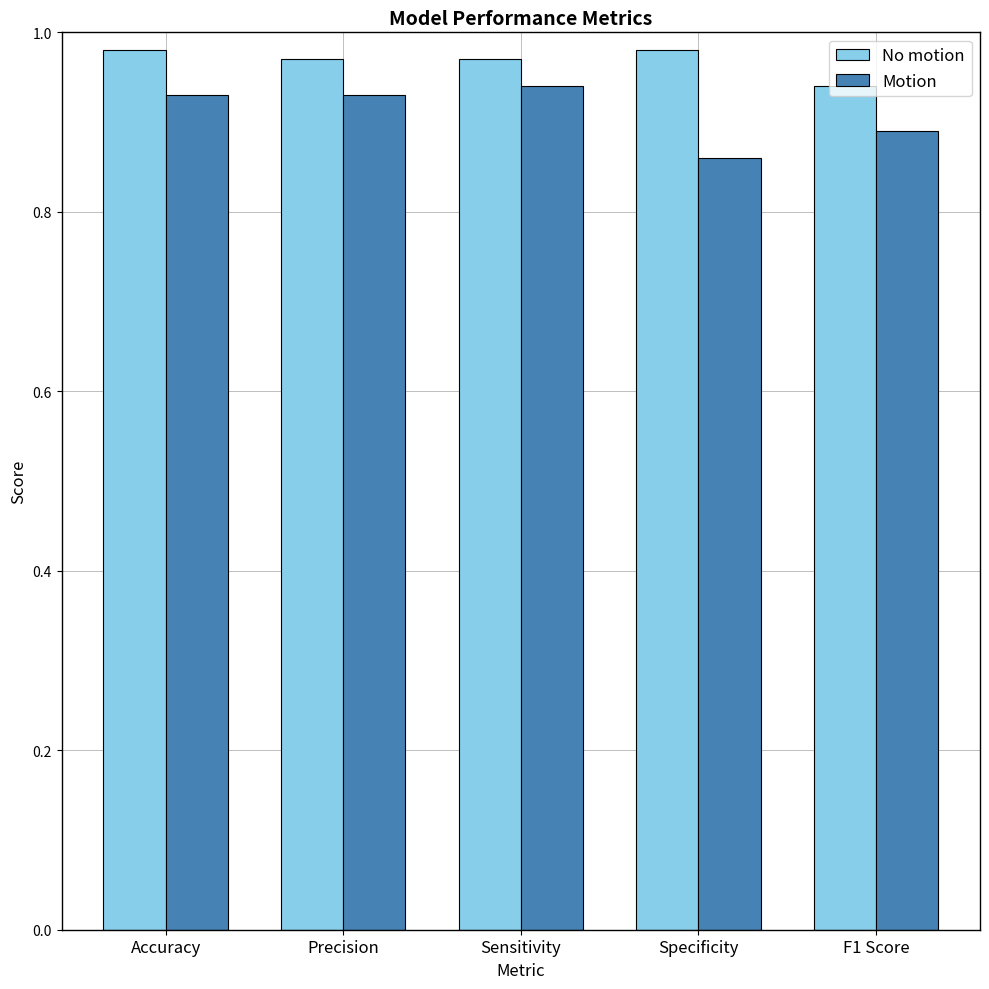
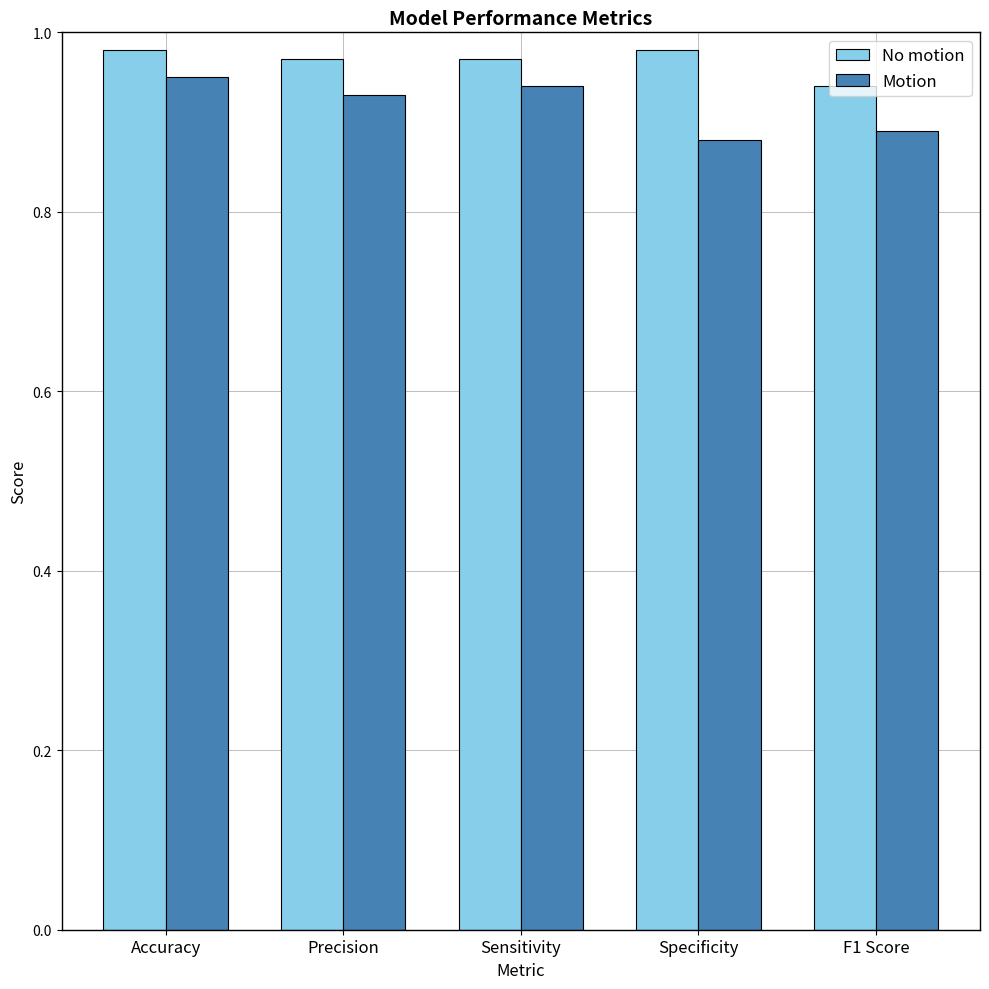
Motion, Accuracy: 0.93 -> 0.95
Motion, Specificity: 0.86 -> 0.88
